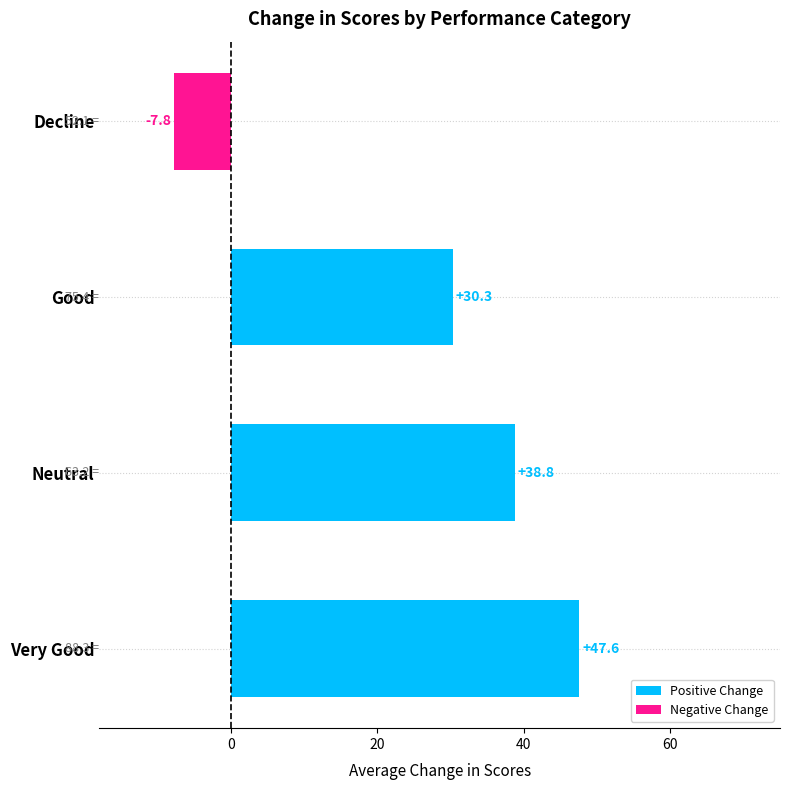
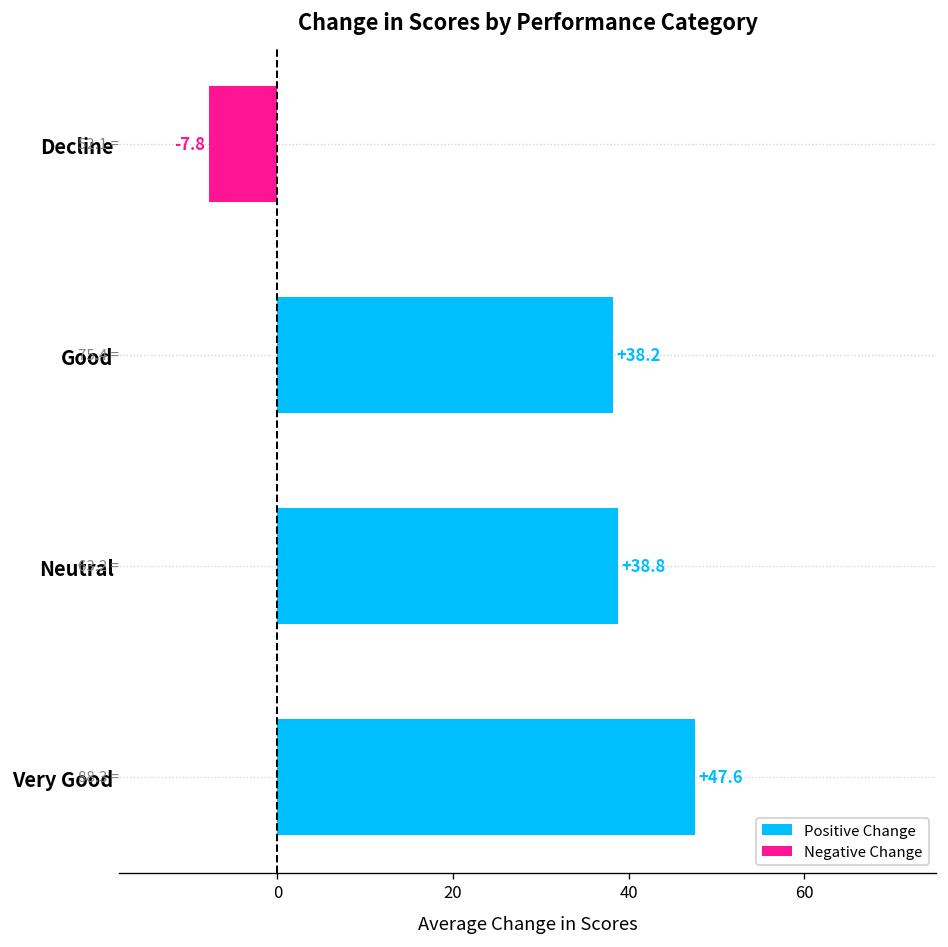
Good: +30.3 -> +38.2
